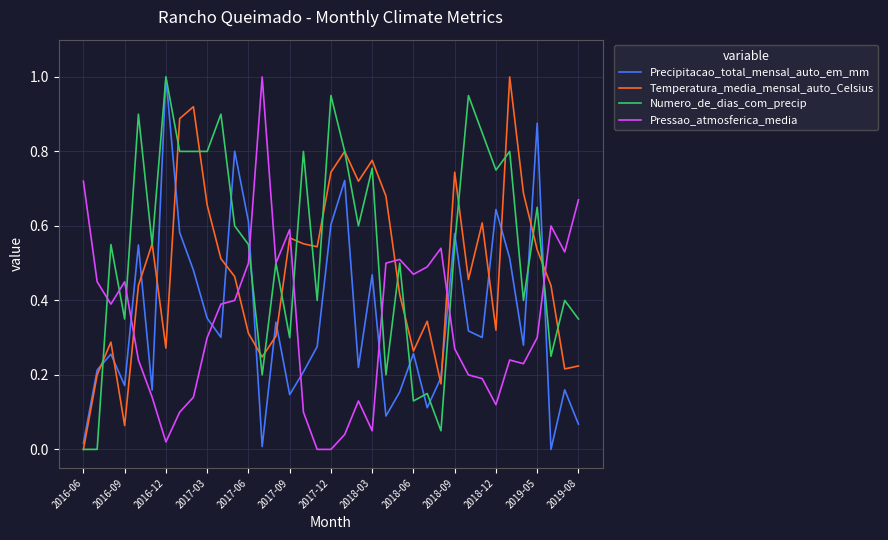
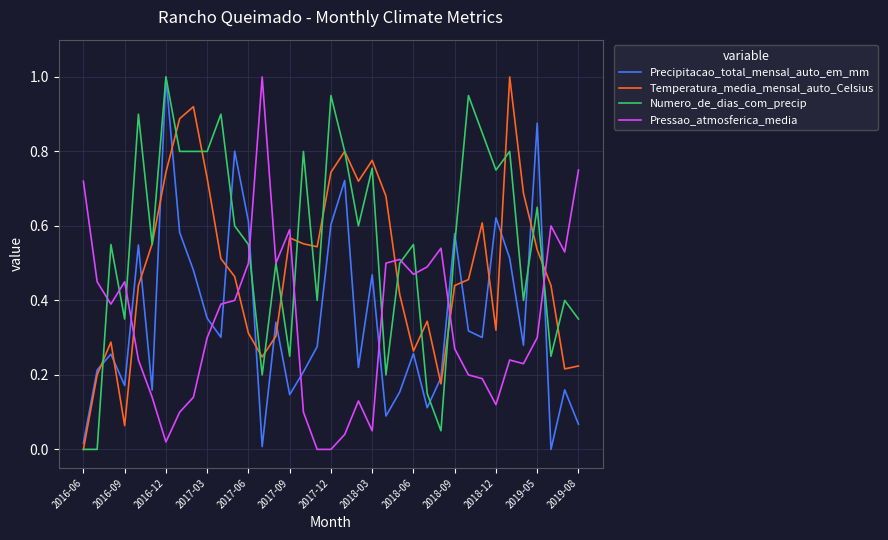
Temperatura_media_mensal_auto_Celsius, 2016-12: 0.27 -> 0.74
Temperatura_media_mensal_auto_Celsius, 2017-03: 0.66 -> 0.73
Numero_de_dias_com_precip, 2017-09: 0.30 -> 0.25
Numero_de_dias_com_precip, 2018-06: 0.13 -> 0.55
Temperatura_media_mensal_auto_Celsius, 2018-09: 0.74 -> 0.44
Precipitacao_total_mensal_auto_em_mm, 2018-12: 0.64 -> 0.62
Pressao_atmosferica_media, 2019-08: 0.67 -> 0.75
